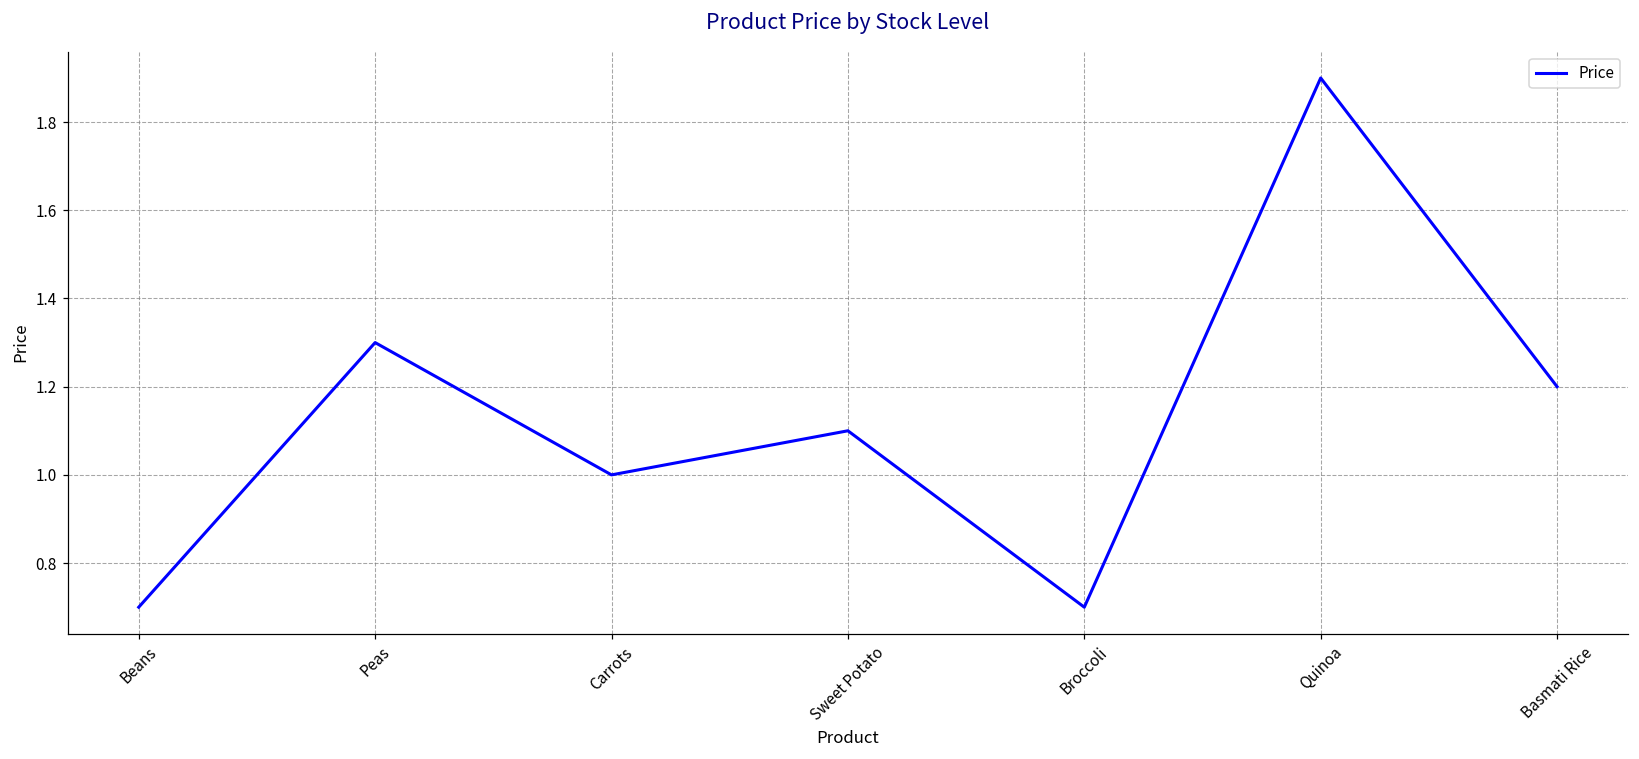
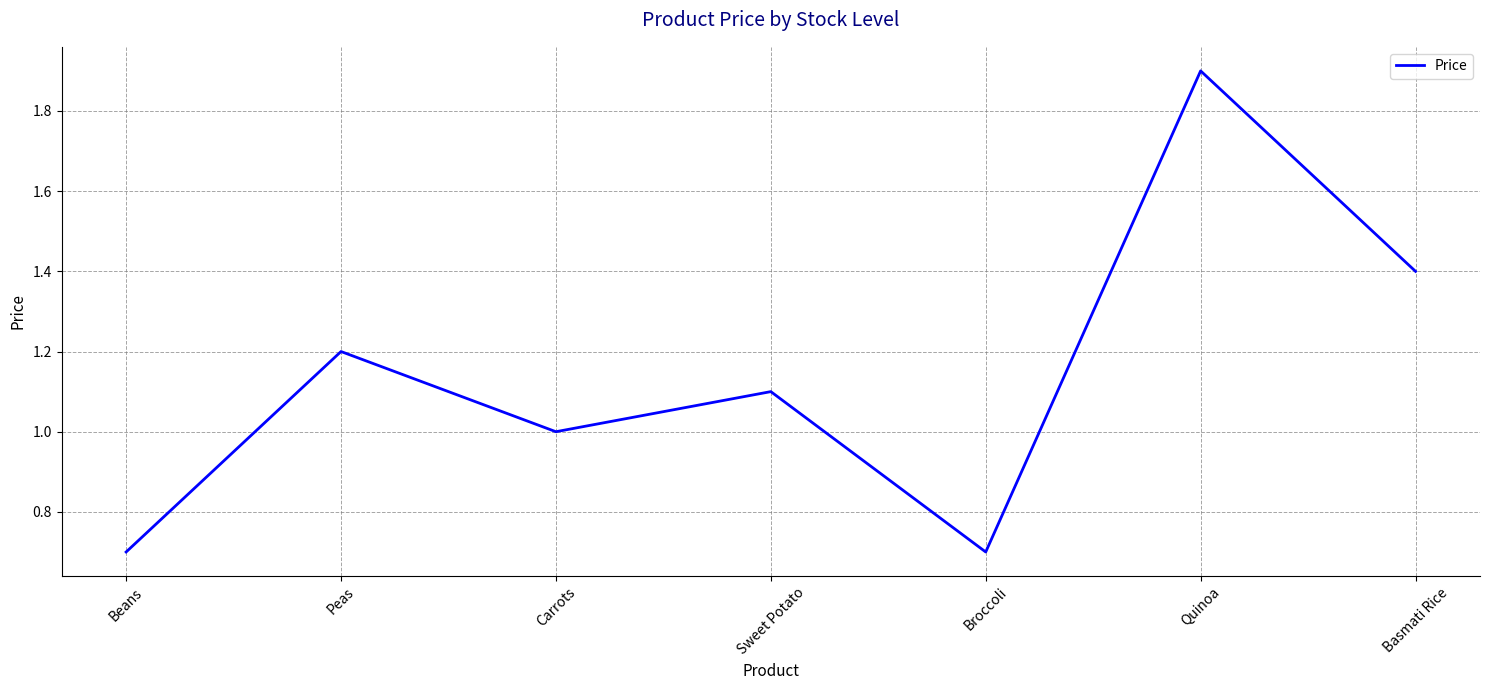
Peas: 1.3 -> 1.2
Basmati Rice: 1.2 -> 1.4
